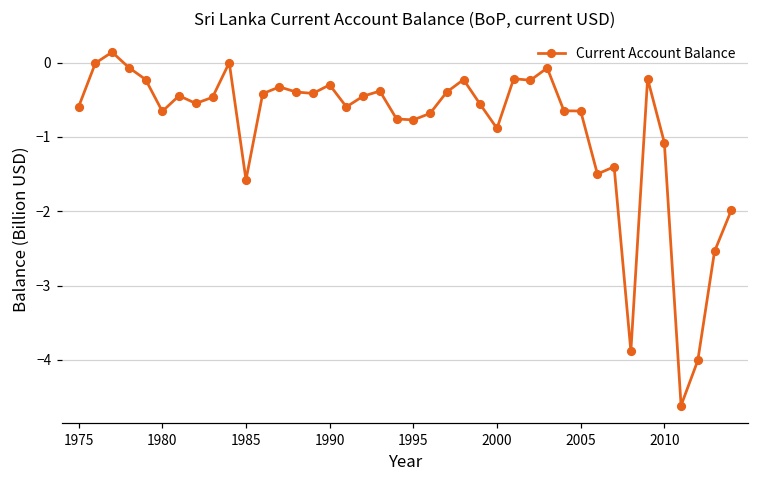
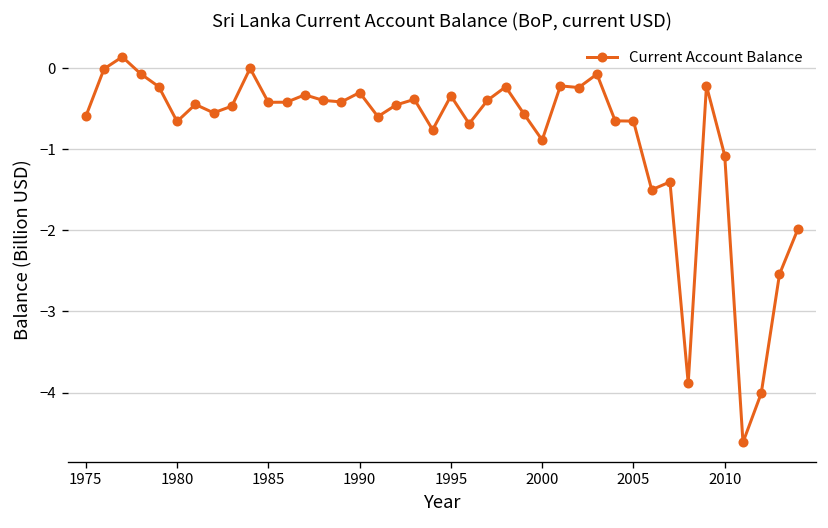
1985: -1.6 -> -0.4
1995: -0.8 -> -0.3
